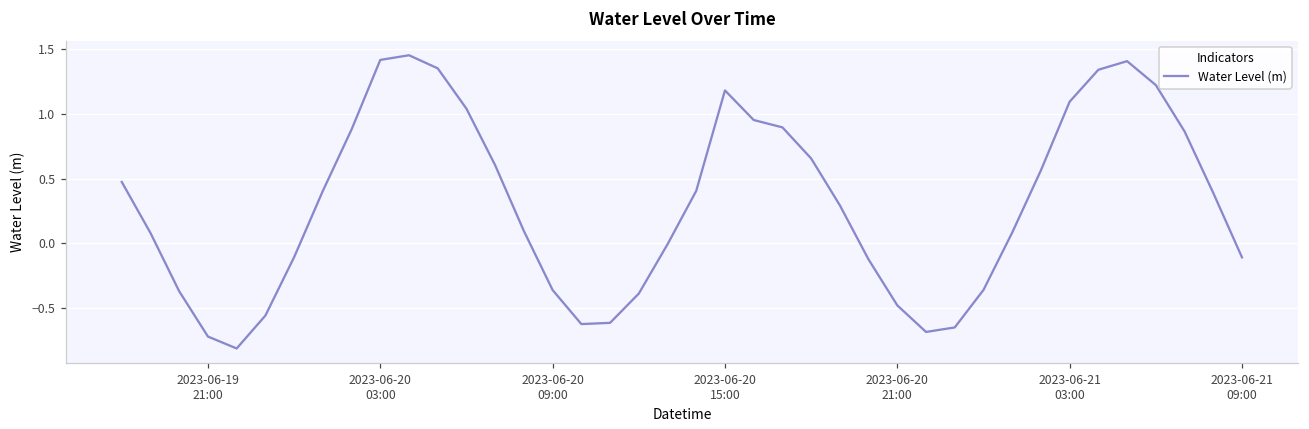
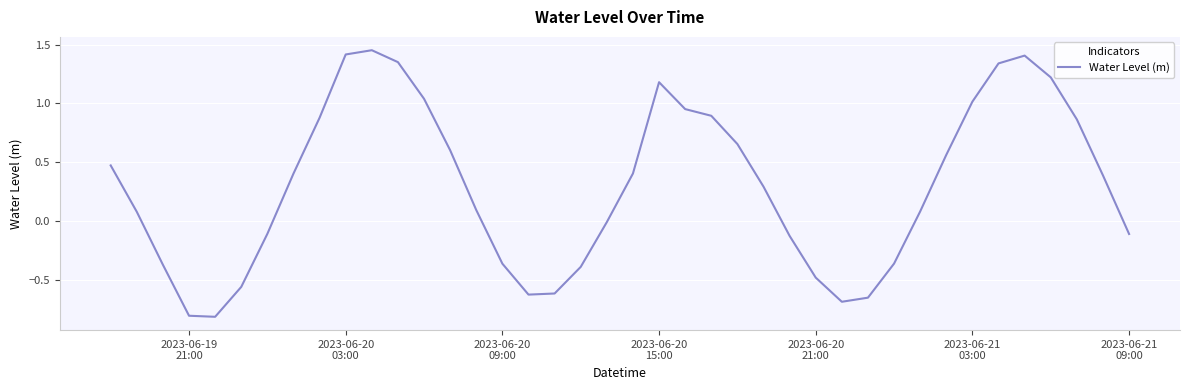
2023-06-19 21:00: -0.72 -> -0.80
2023-06-21 03:00: 1.09 -> 1.02
